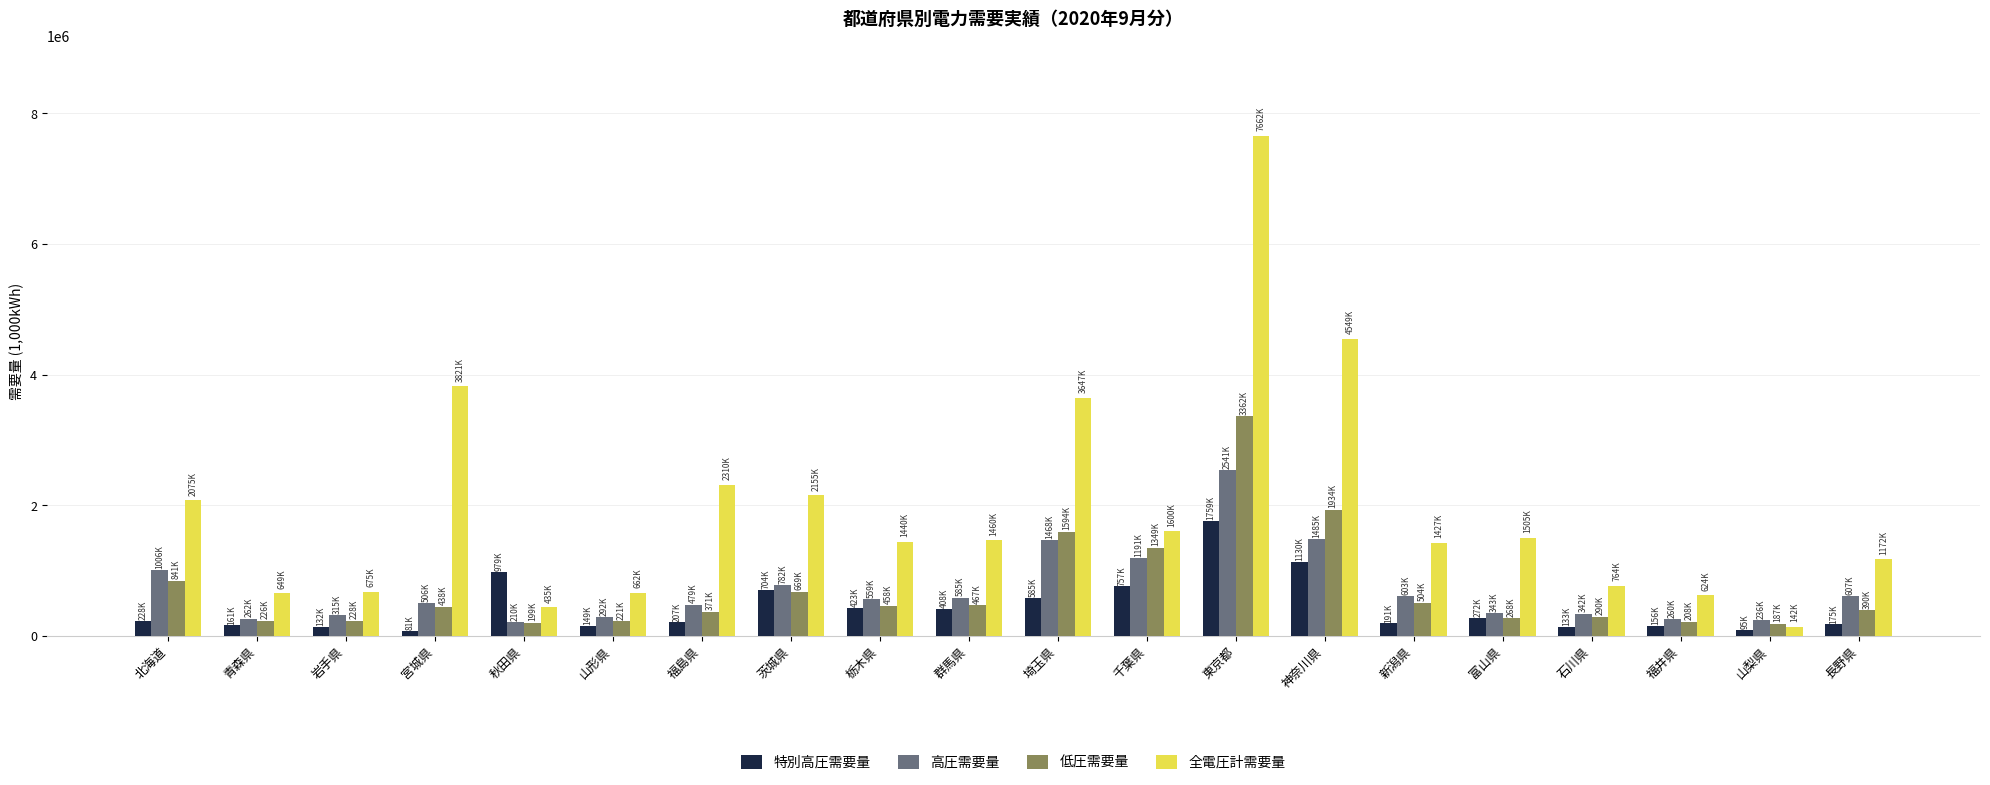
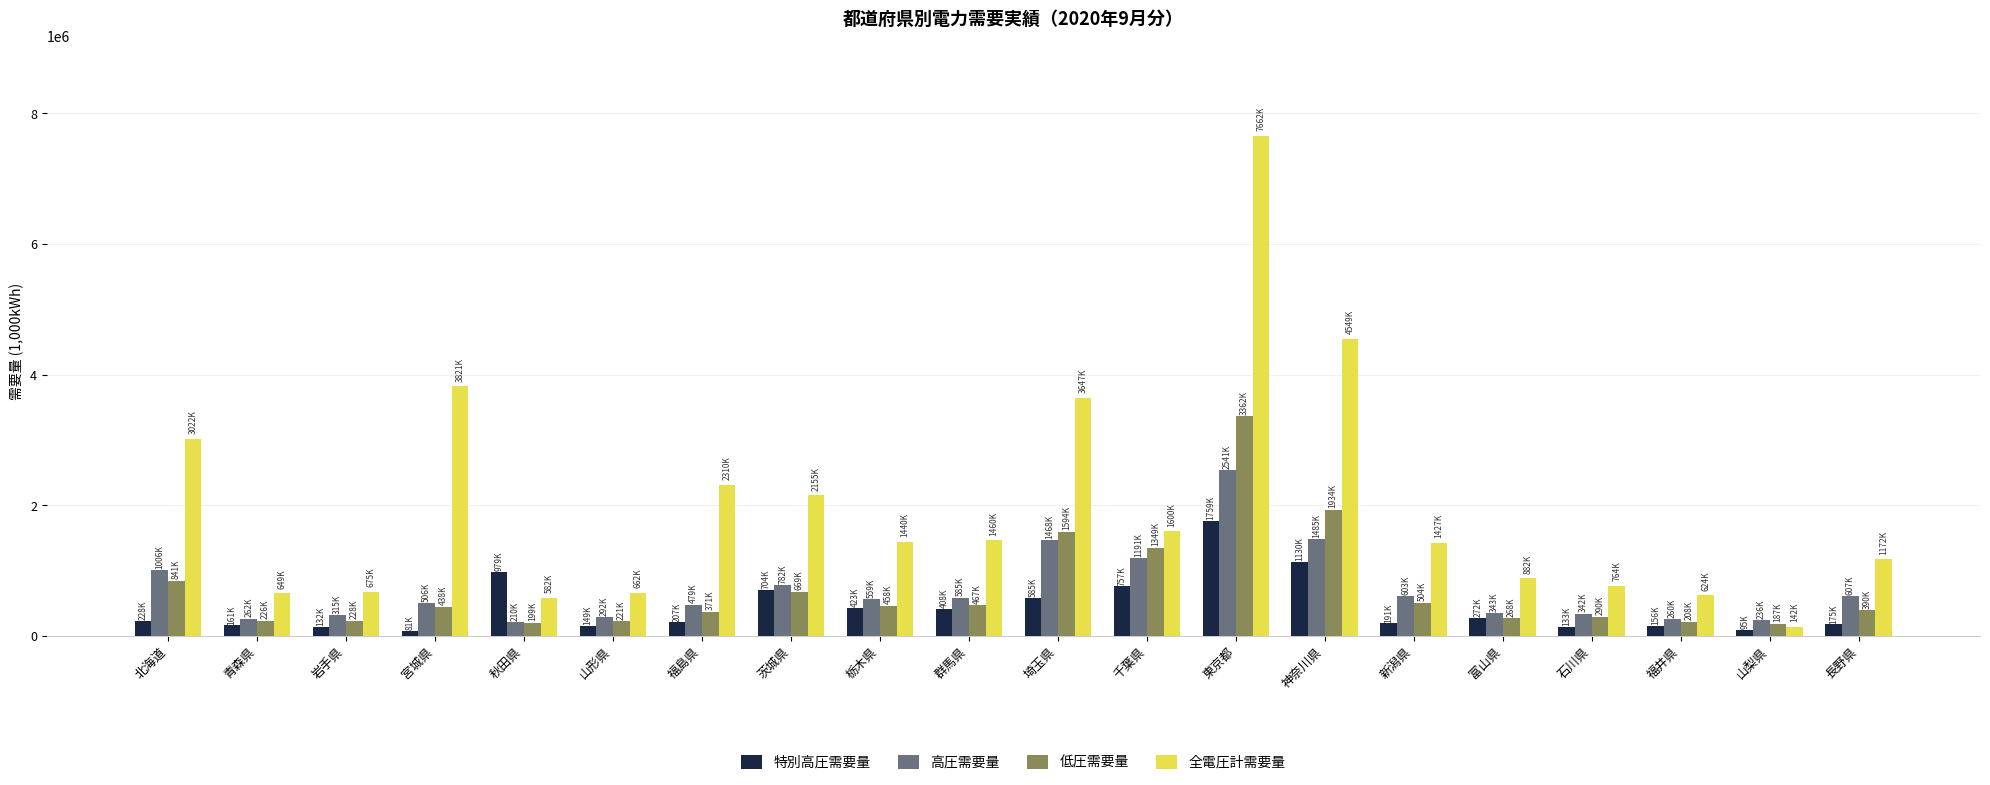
全電圧計需要量, 北海道: 2075K -> 3022K
全電圧計需要量, 秋田県: 435K -> 582K
全電圧計需要量, 富山県: 1505K -> 882K
